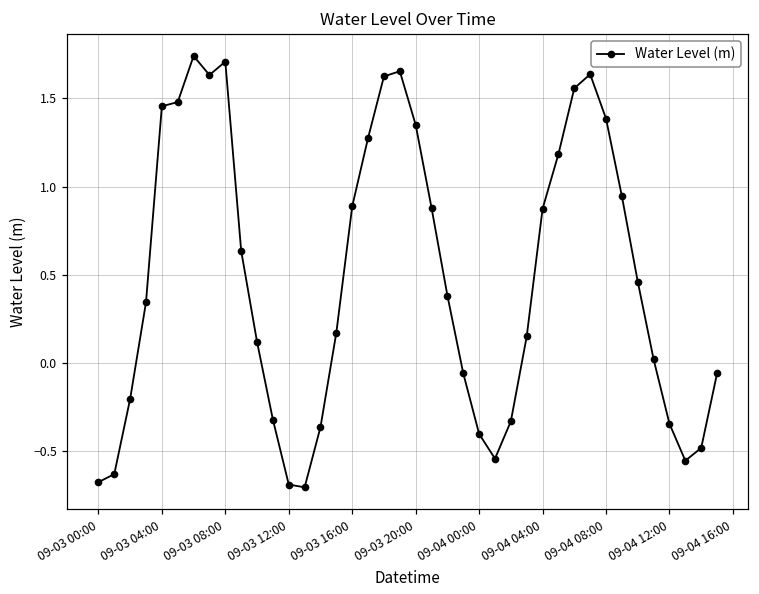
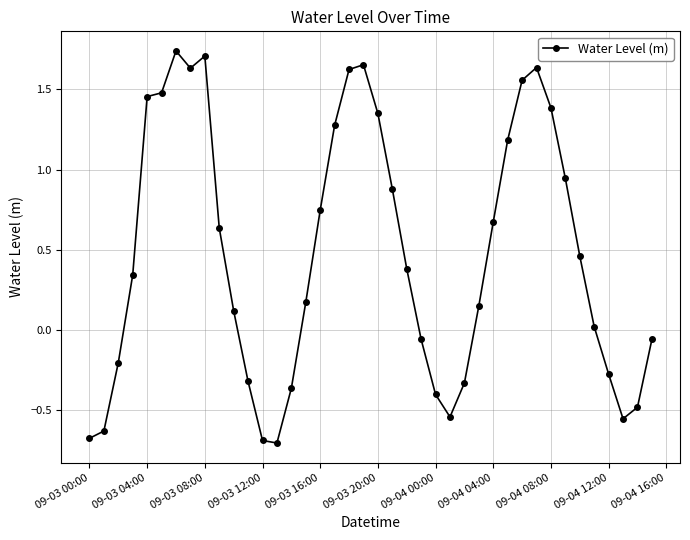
09-03 16:00: 0.89 -> 0.75
09-04 04:00: 0.87 -> 0.67
09-04 12:00: -0.34 -> -0.27
